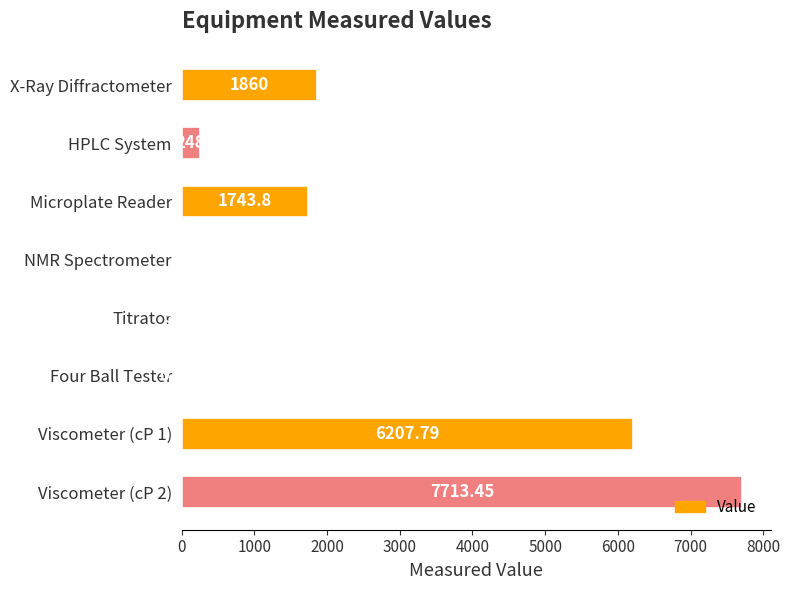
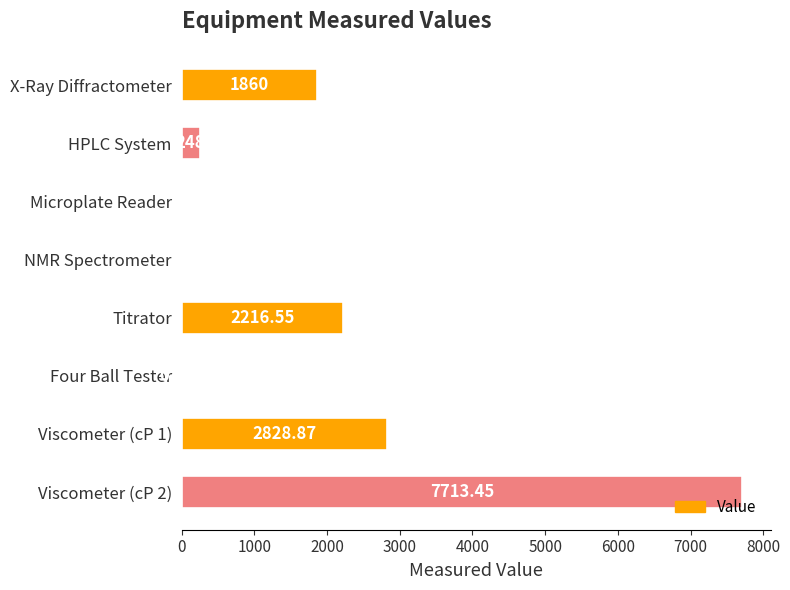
Microplate Reader: 1700 -> 0
Titrator: 0 -> 2200
Viscometer (cP 1): 6207.79 -> 2828.87
